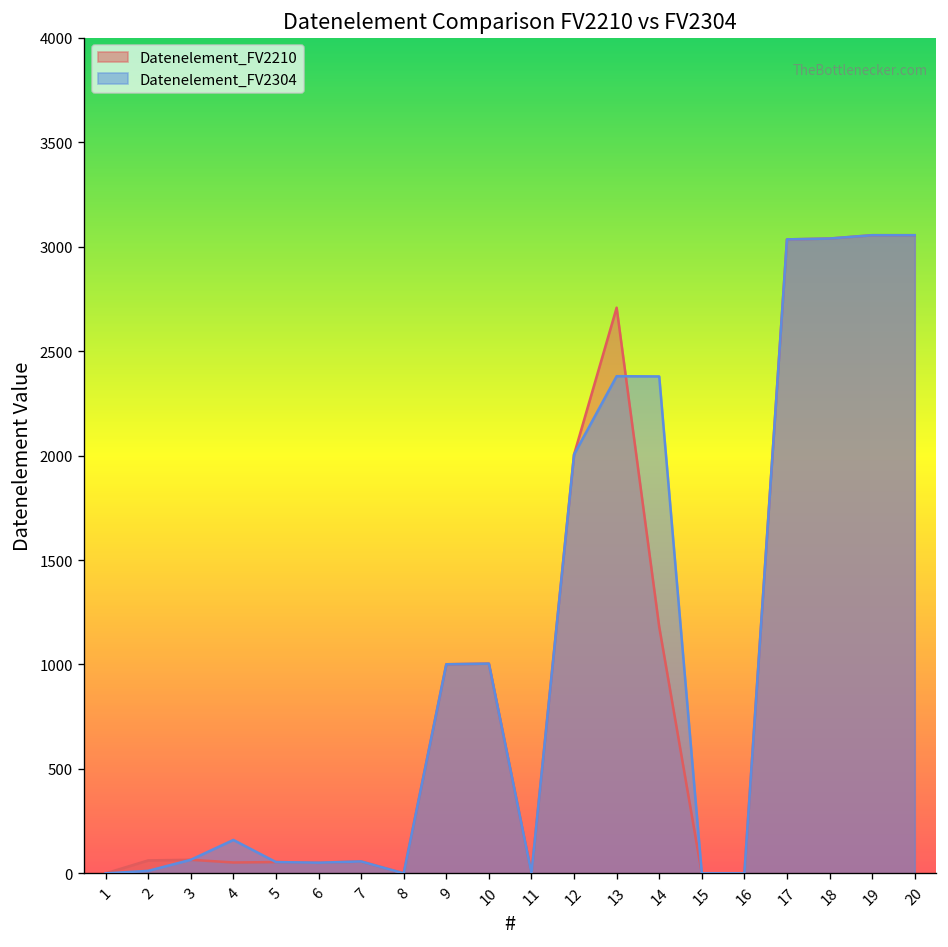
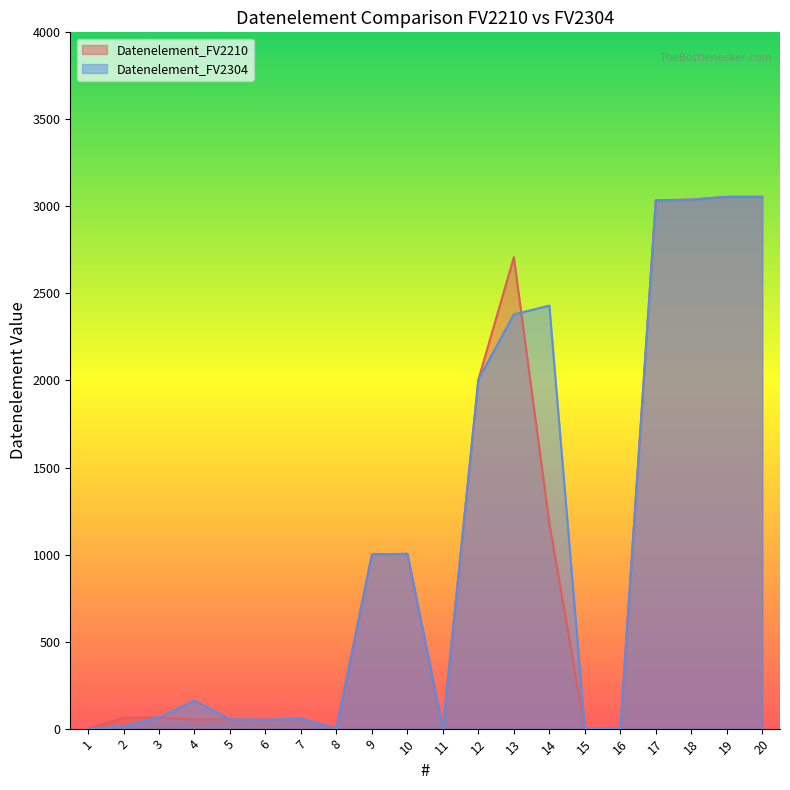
Datenelement_FV2304, 14: 2380 -> 2430
